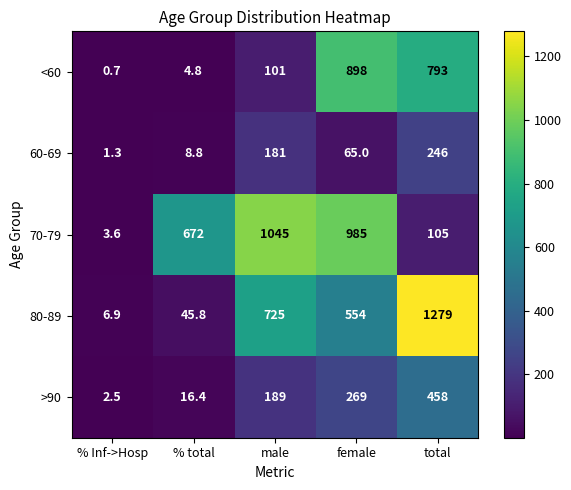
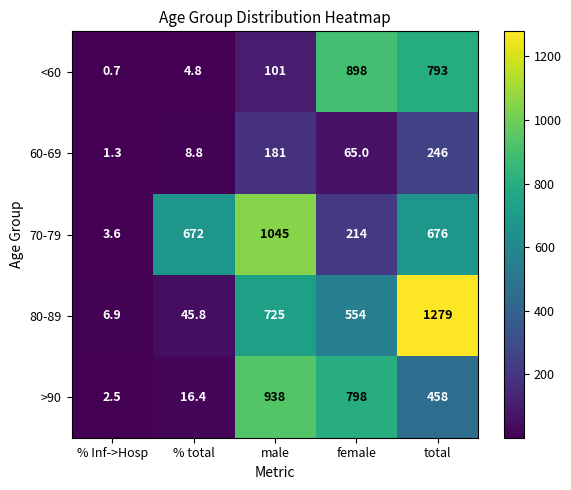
70-79, female: 985 -> 214
70-79, total: 105 -> 676
>90, male: 189 -> 938
>90, female: 269 -> 798
